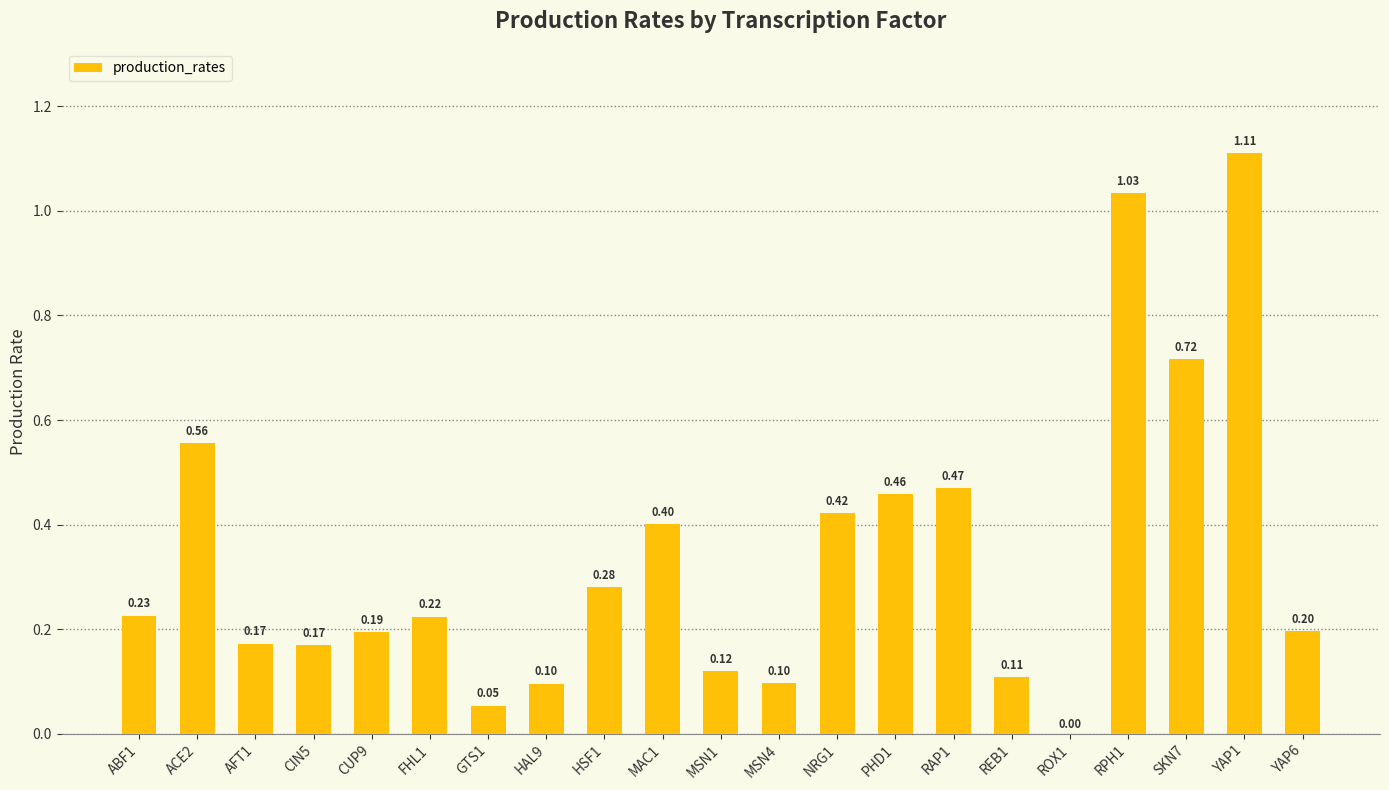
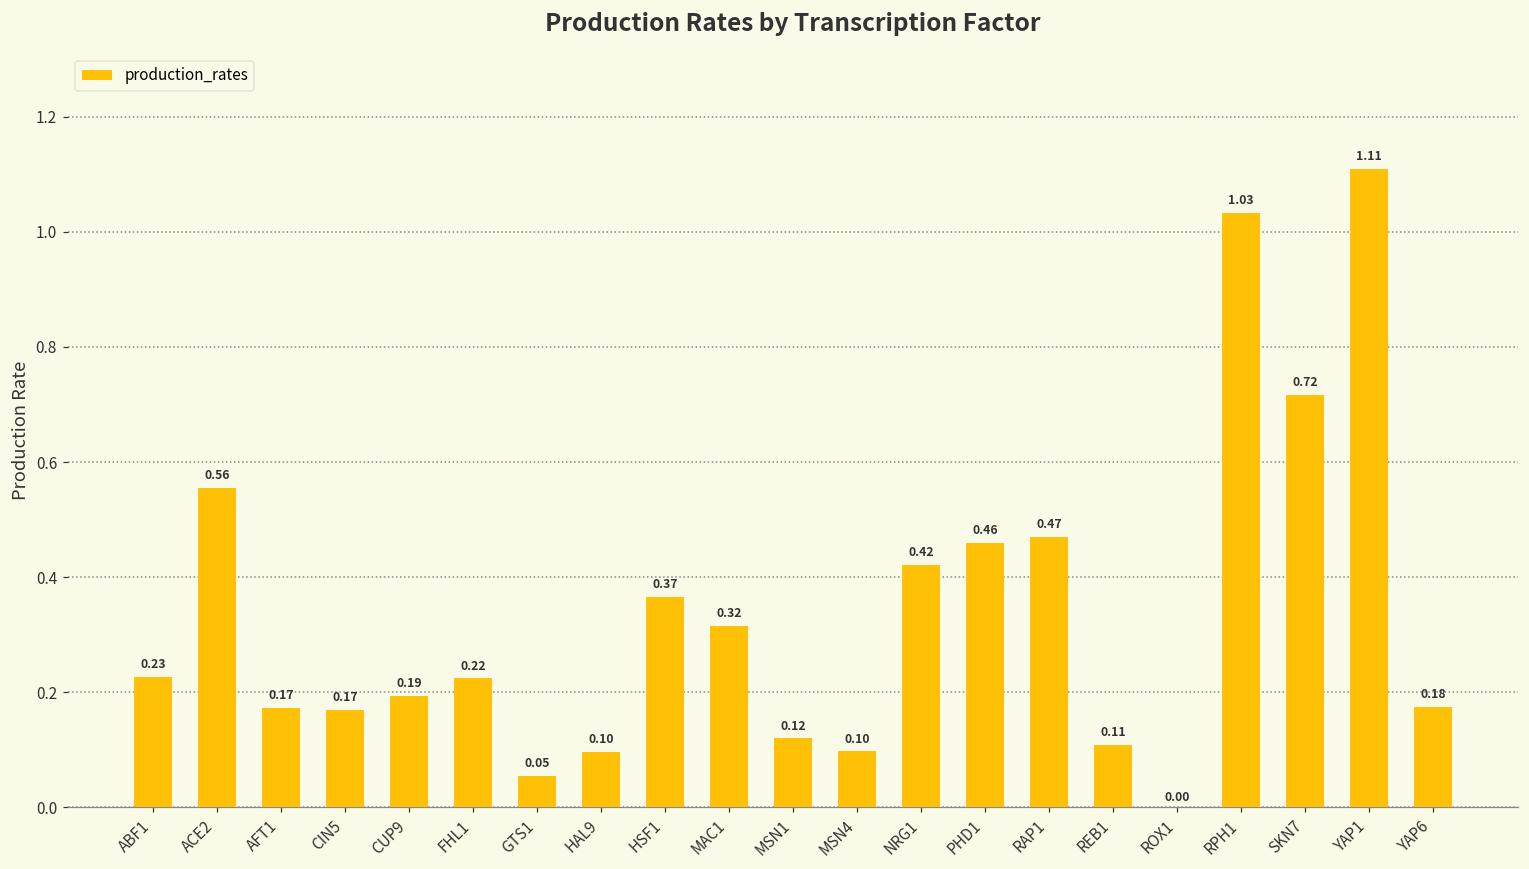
HSF1: 0.28 -> 0.37
MAC1: 0.40 -> 0.32
YAP6: 0.20 -> 0.18
